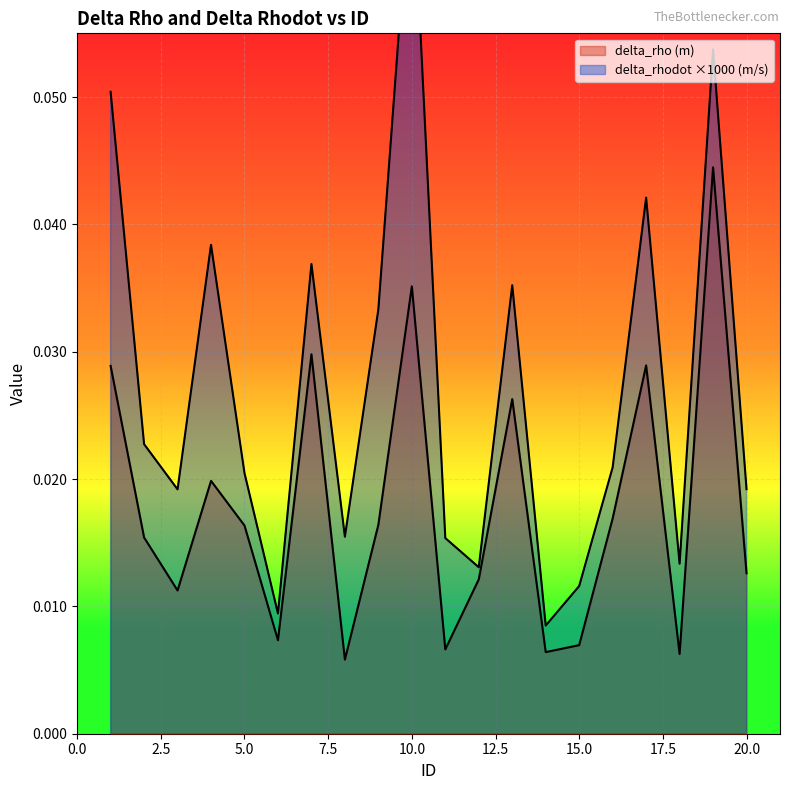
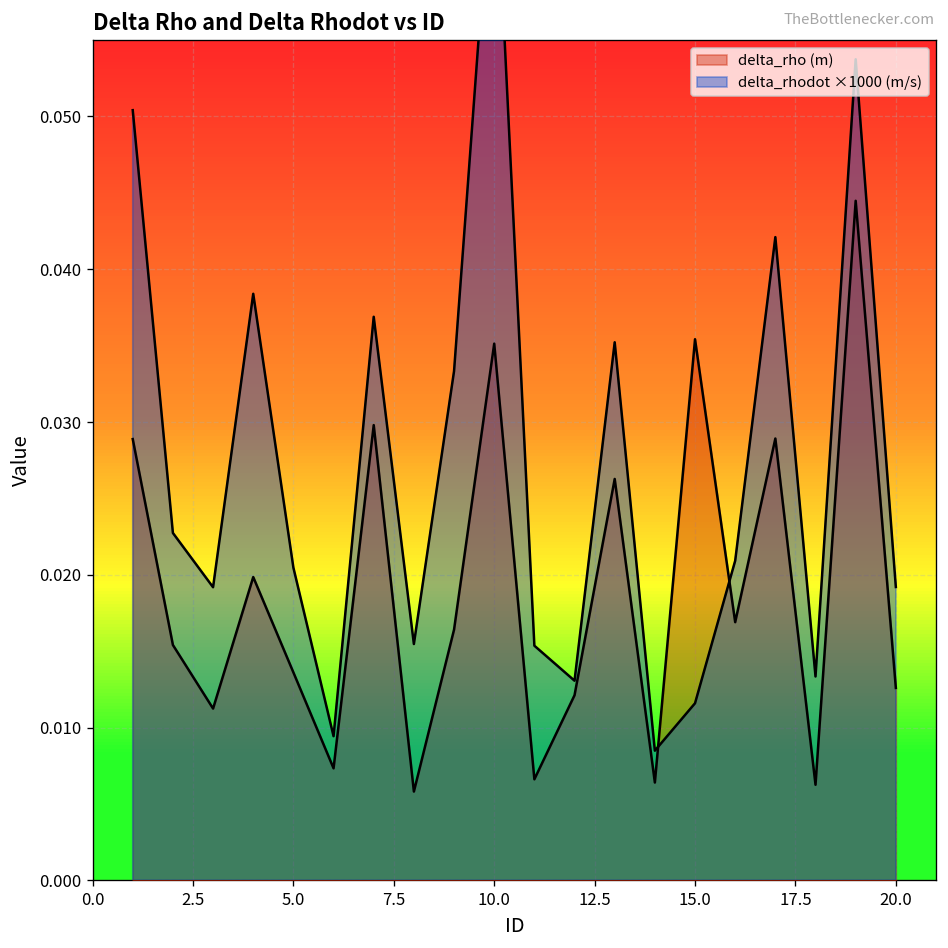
delta_rho (m), 5.0: 0.0163 -> 0.0136
delta_rho (m), 15.0: 0.0070 -> 0.0354
